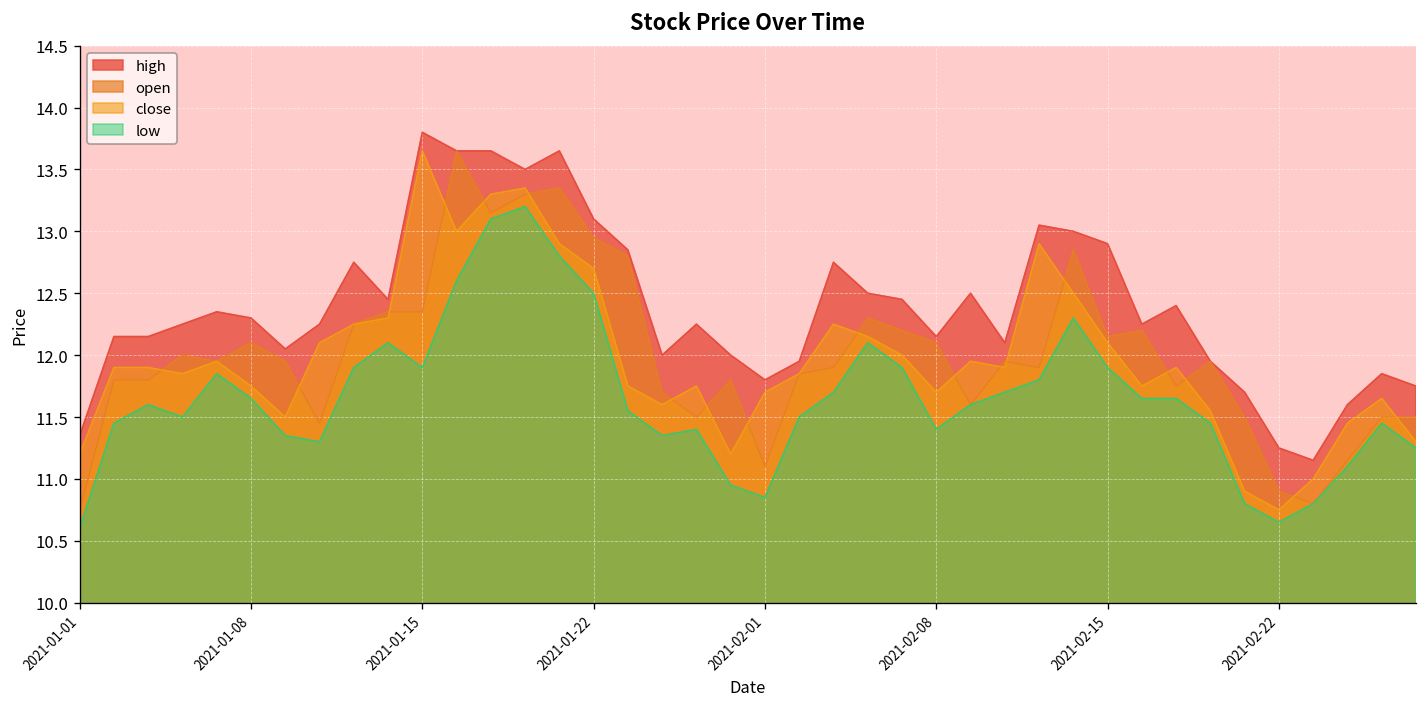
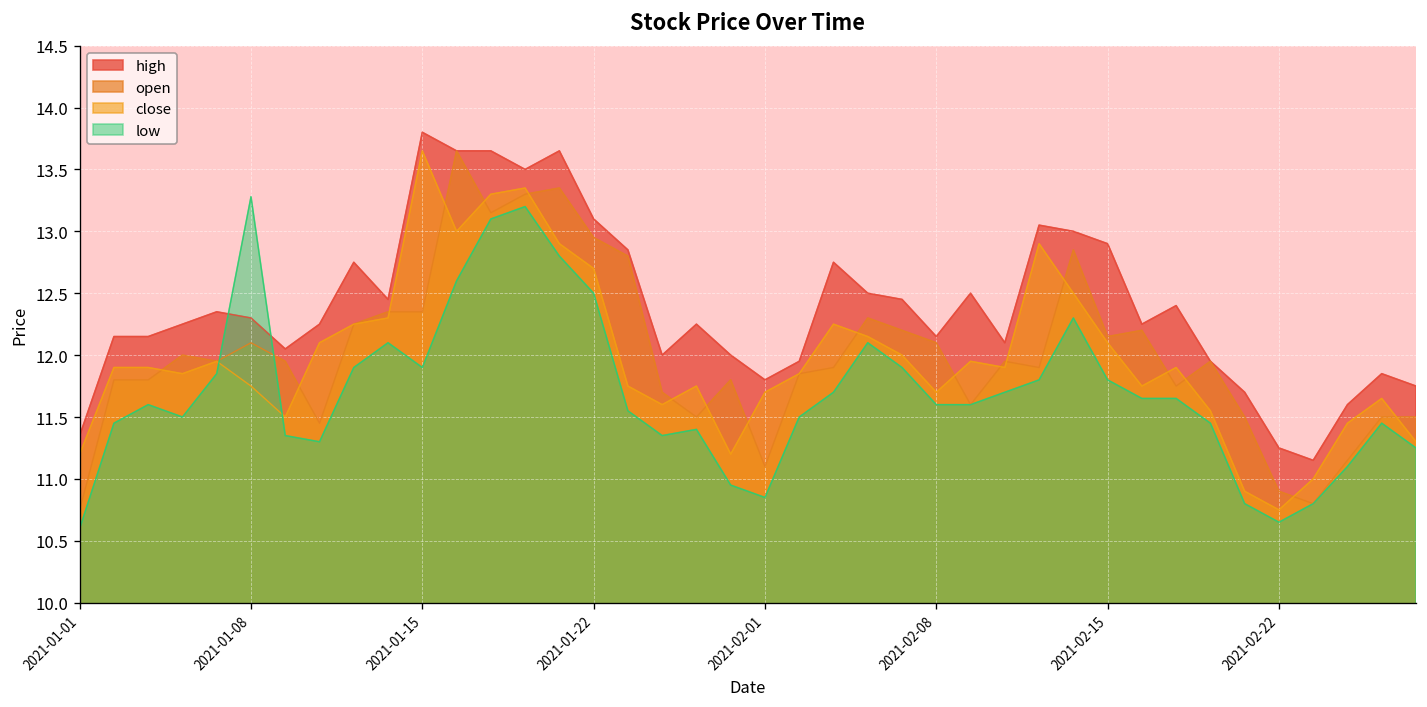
low, 2021-01-08: 11.65 -> 13.28
low, 2021-02-08: 11.4 -> 11.6
low, 2021-02-15: 11.9 -> 11.8
